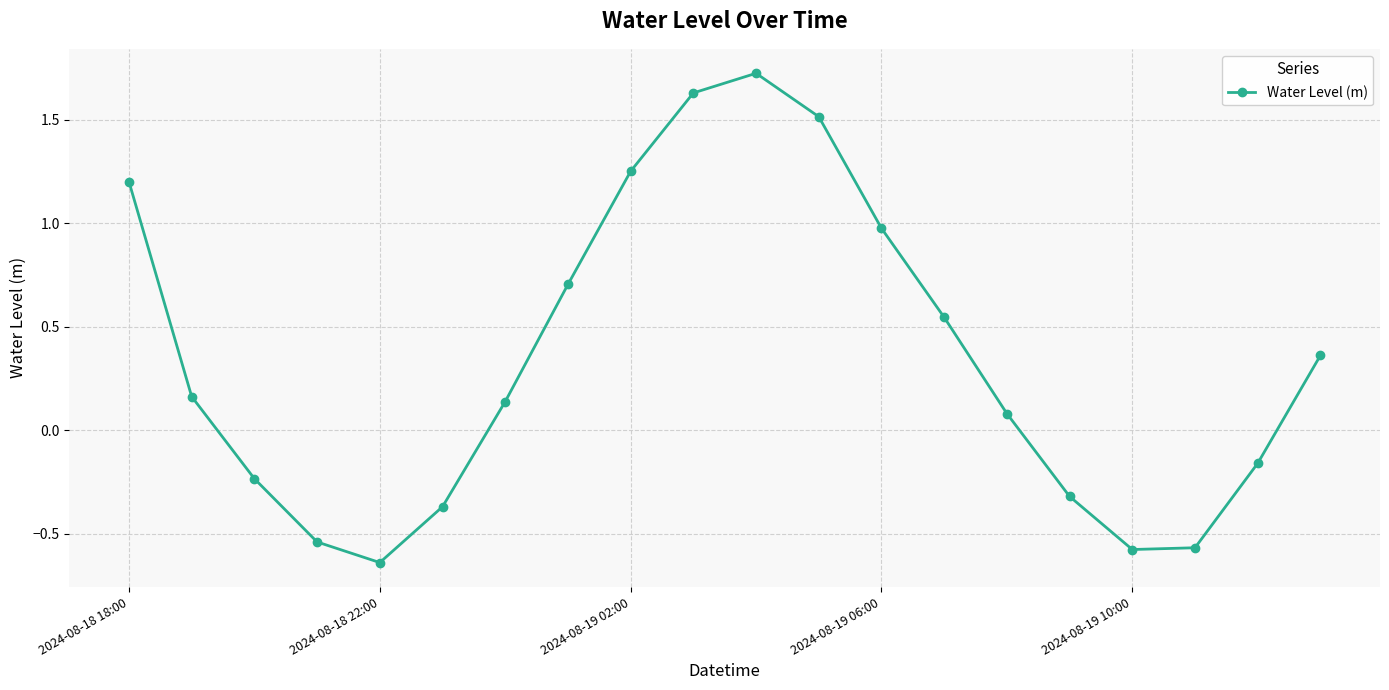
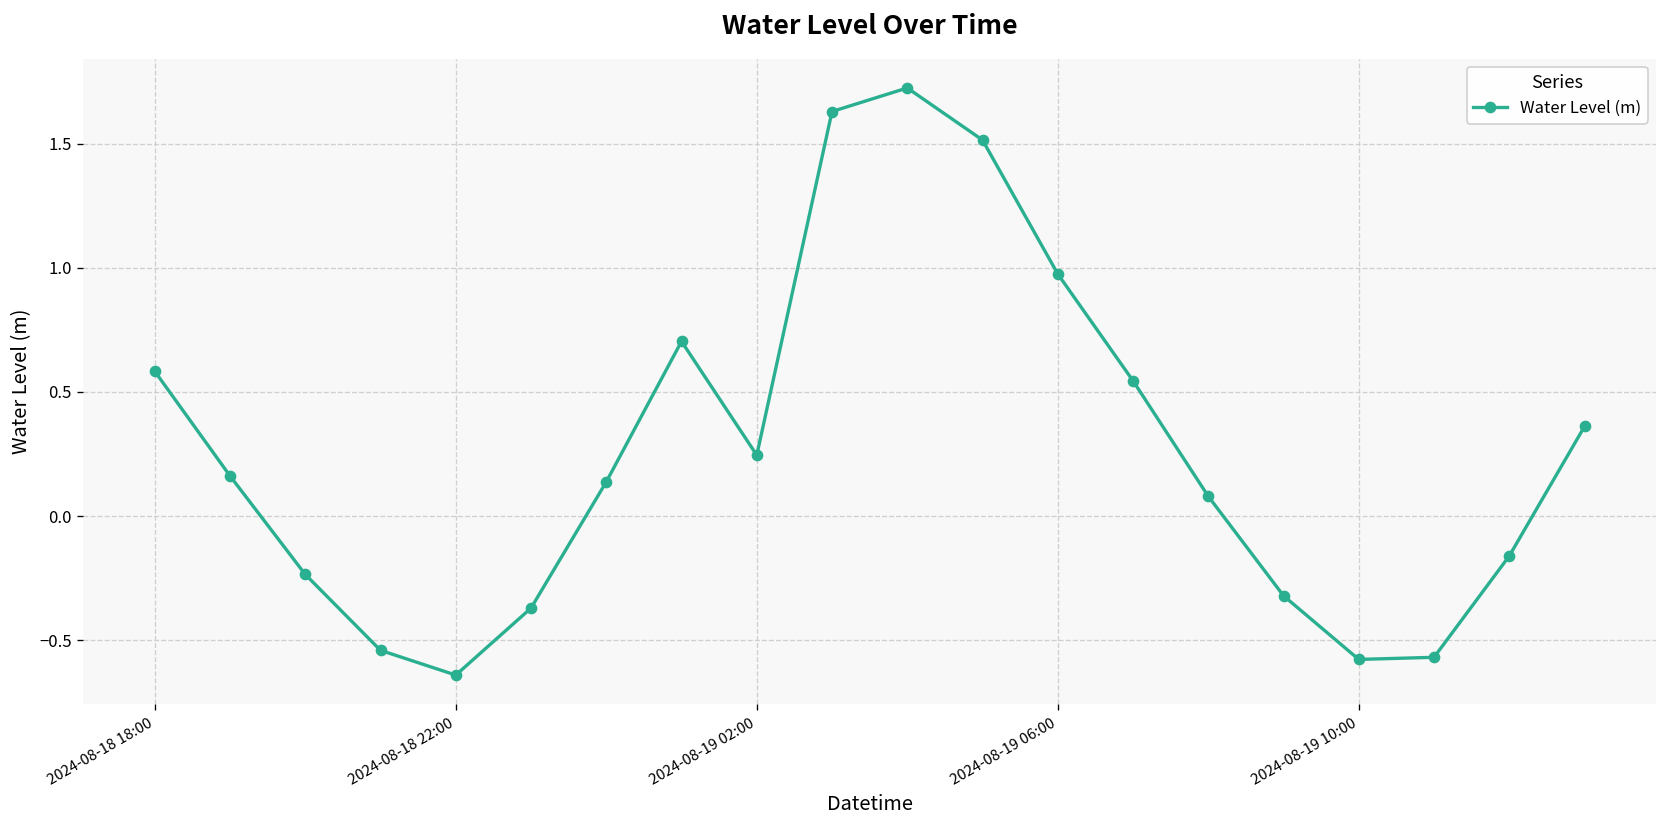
2024-08-18 18:00: 1.20 -> 0.58
2024-08-19 02:00: 1.25 -> 0.25
